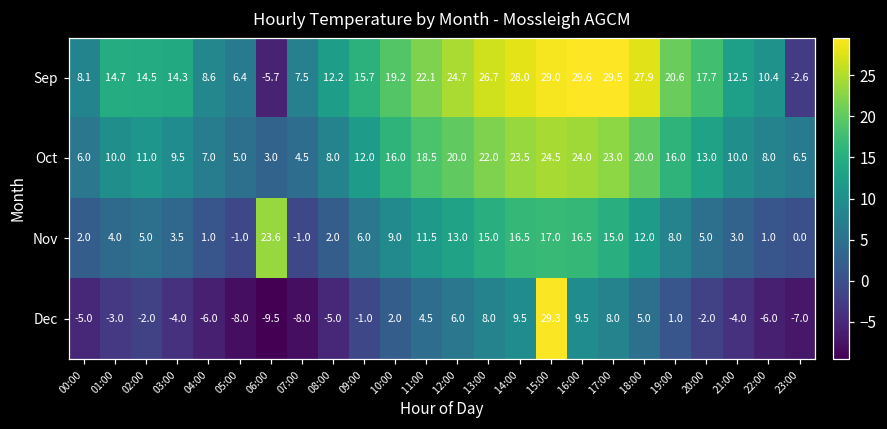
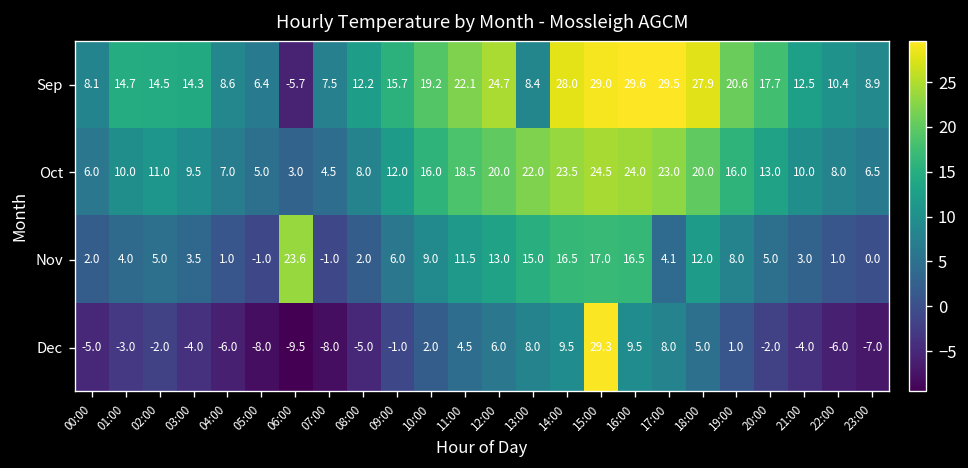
Sep, 13:00: 26.7 -> 8.4
Sep, 23:00: -2.6 -> 8.9
Nov, 17:00: 15.0 -> 4.1
